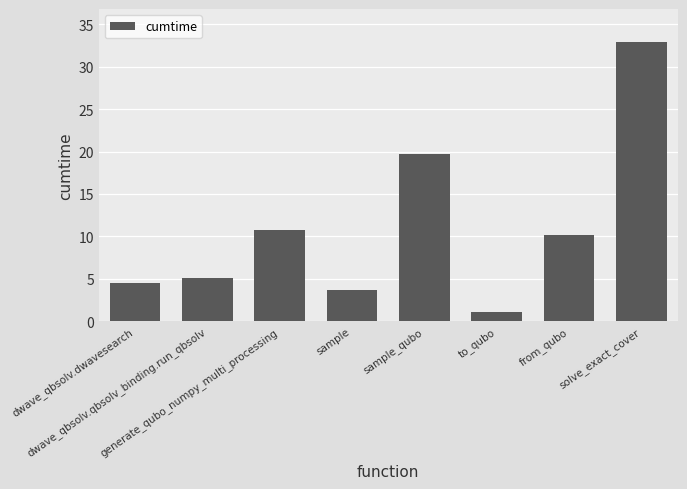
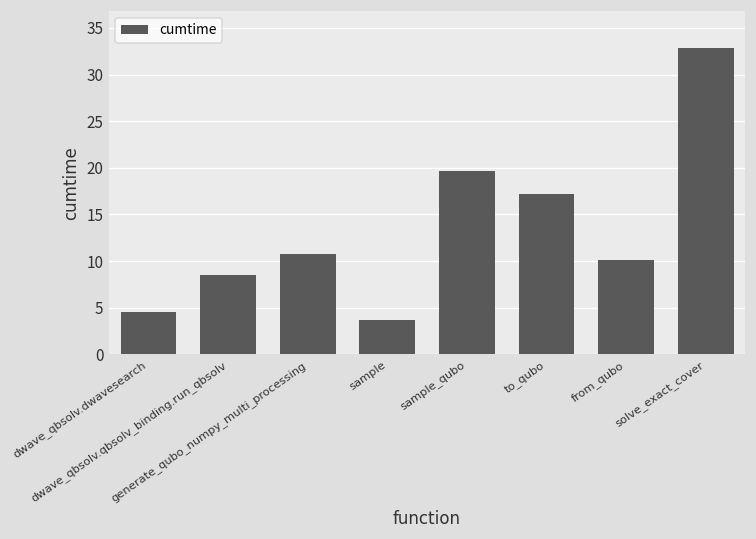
dwave_qbsolv.qbsolv_binding.run_qbsolv: 5 -> 8
to_qubo: 1 -> 17
